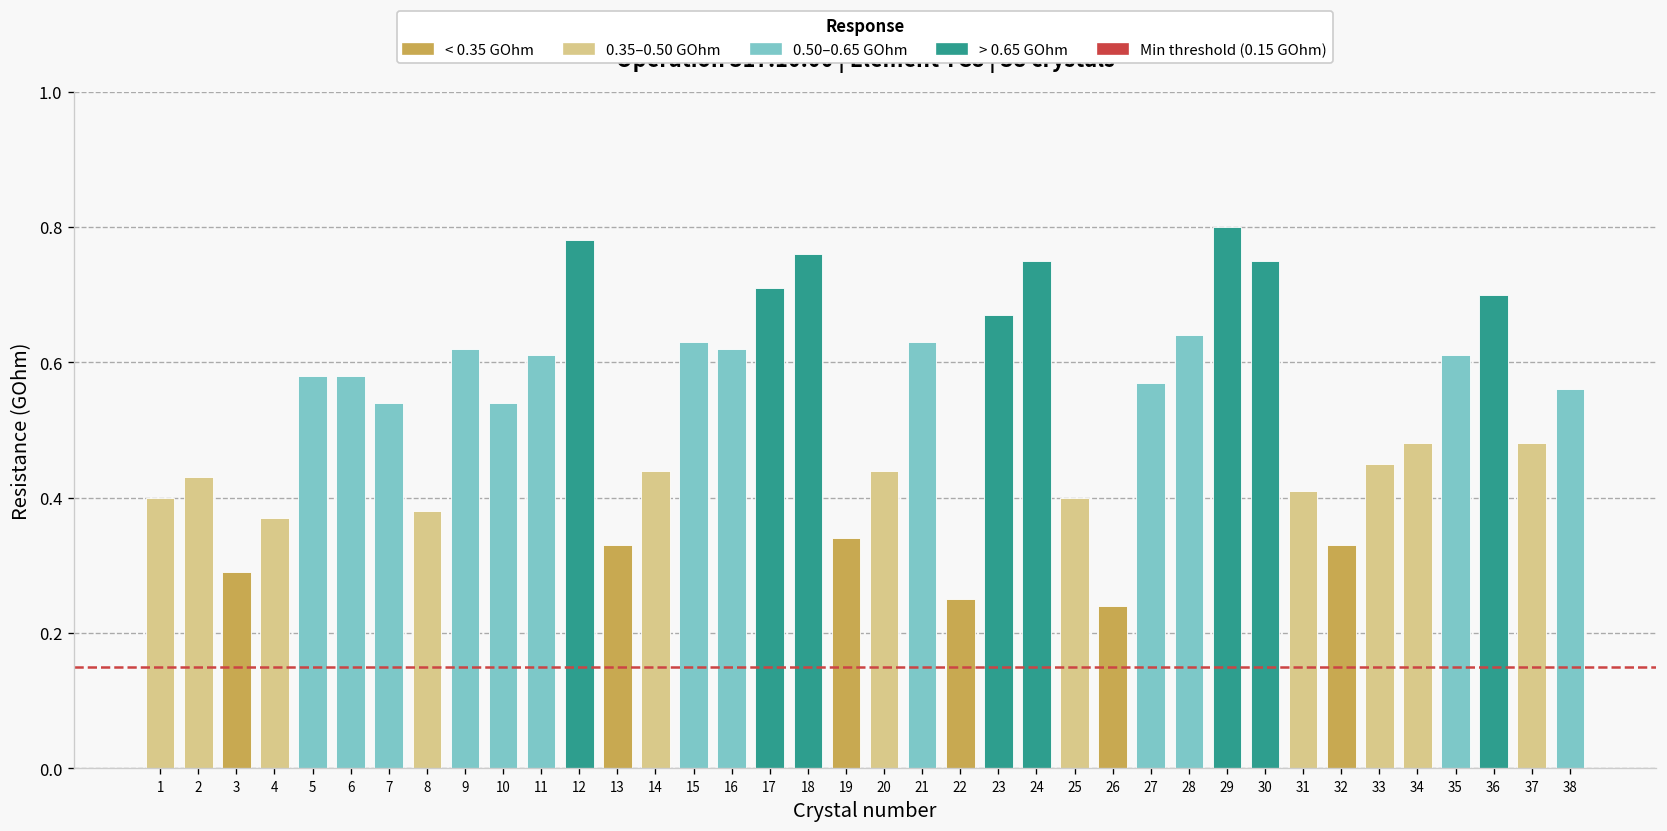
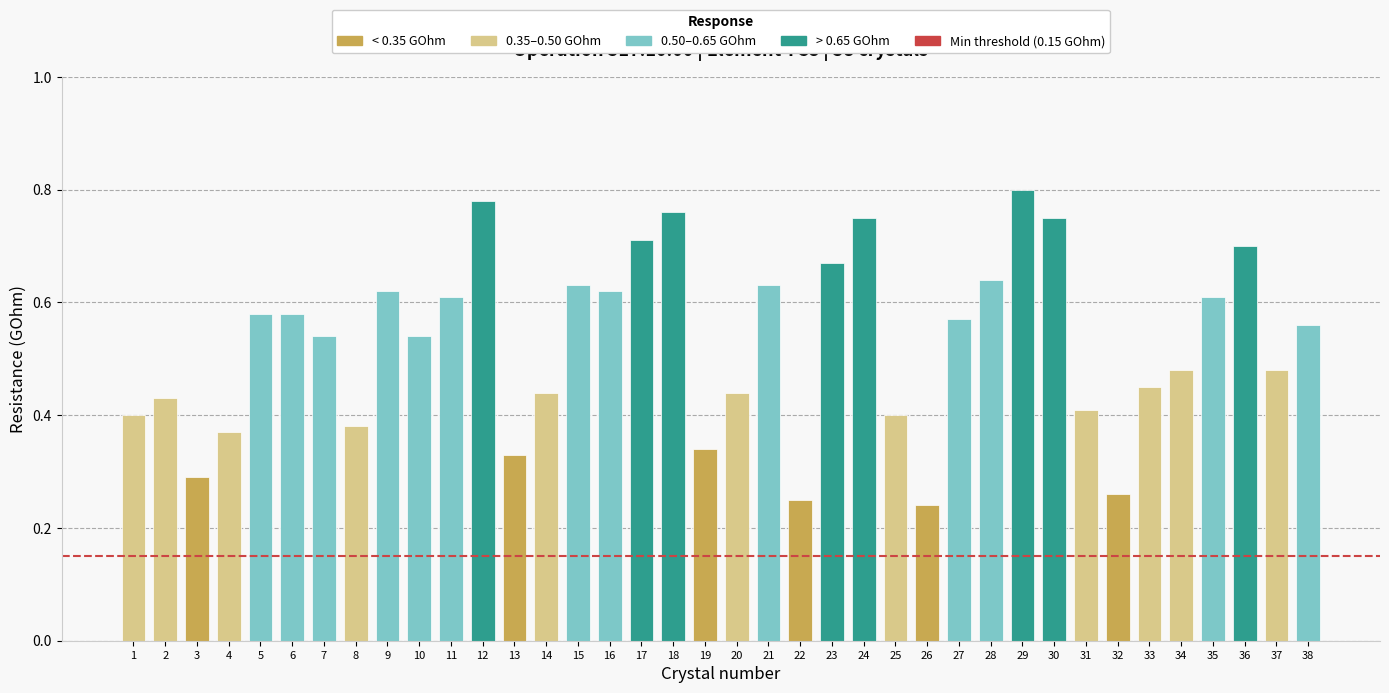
32: 0.33 -> 0.26
